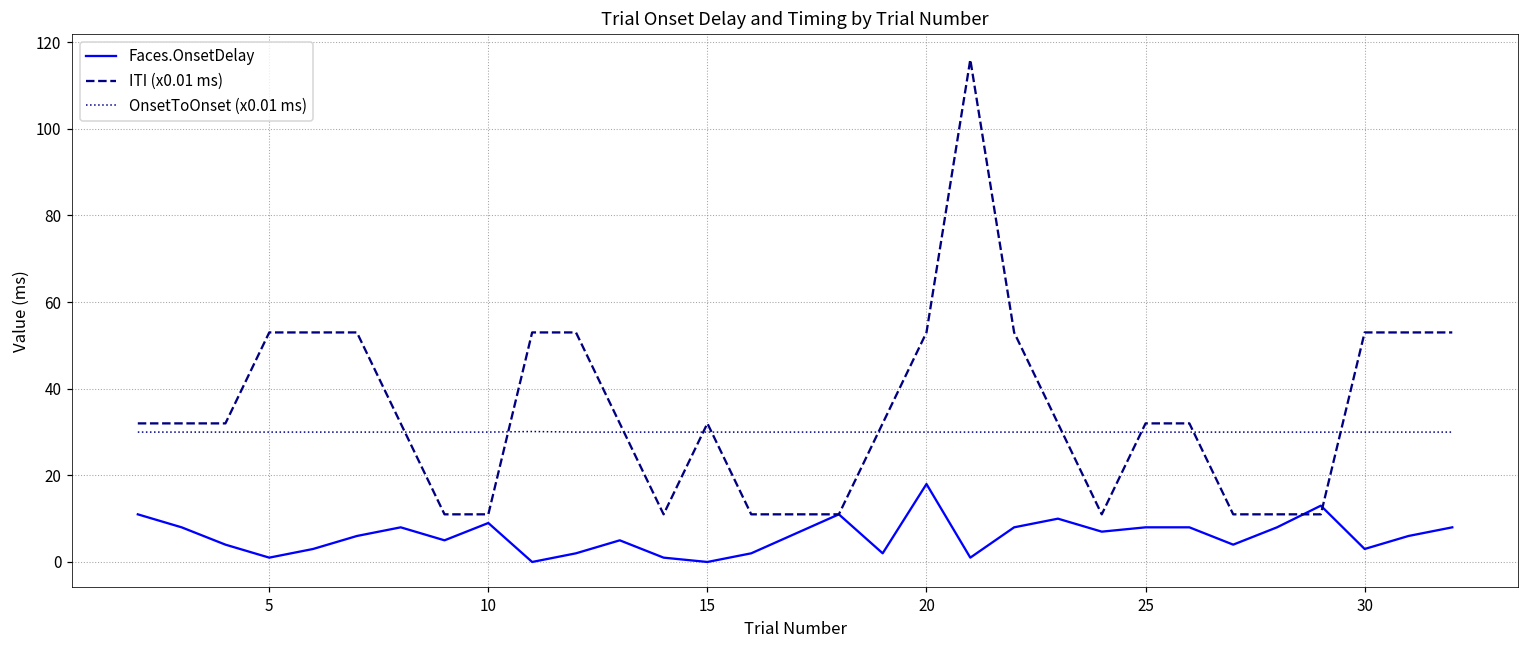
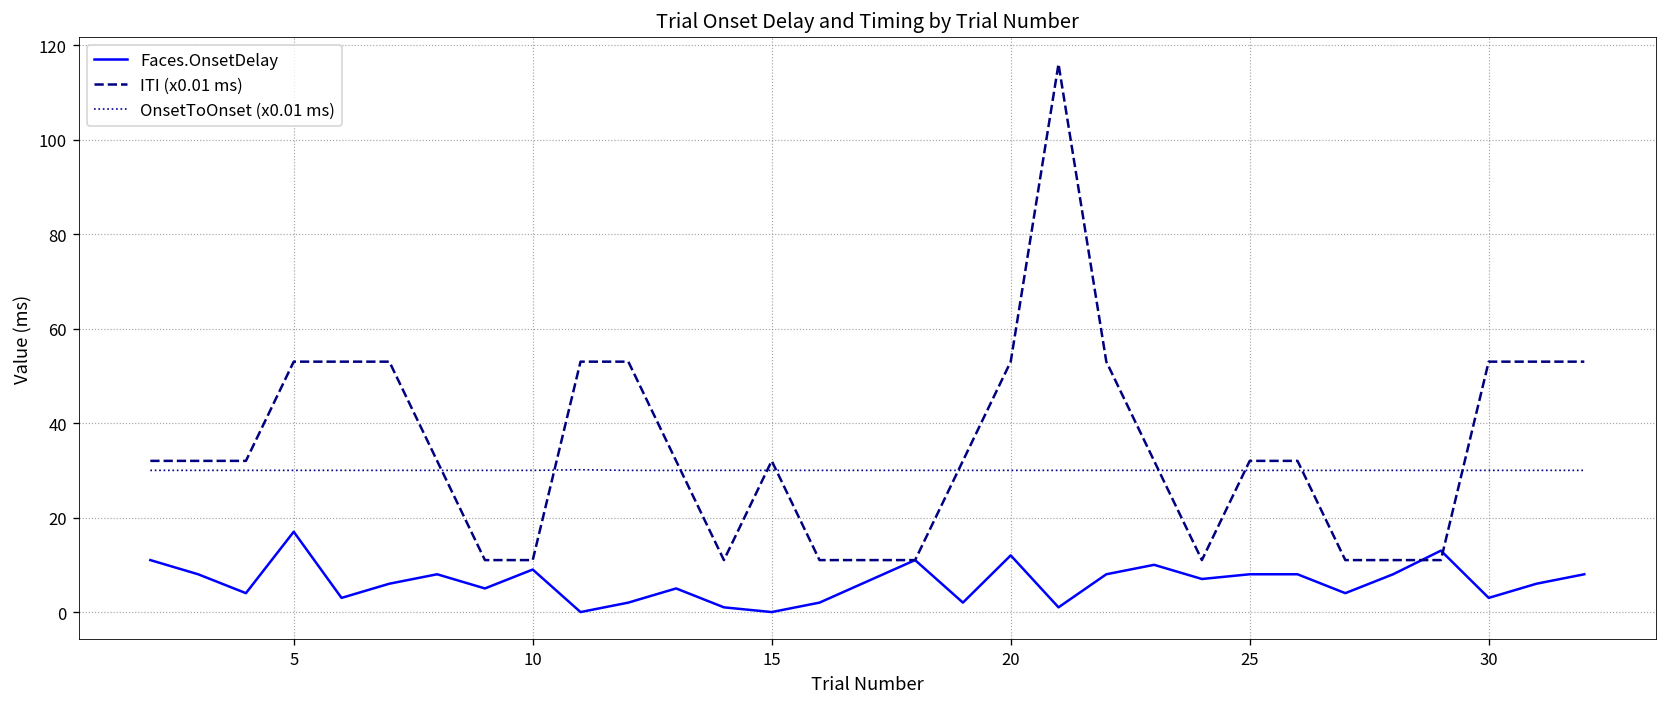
Faces.OnsetDelay, 5: 1 -> 17
Faces.OnsetDelay, 20: 18 -> 12
